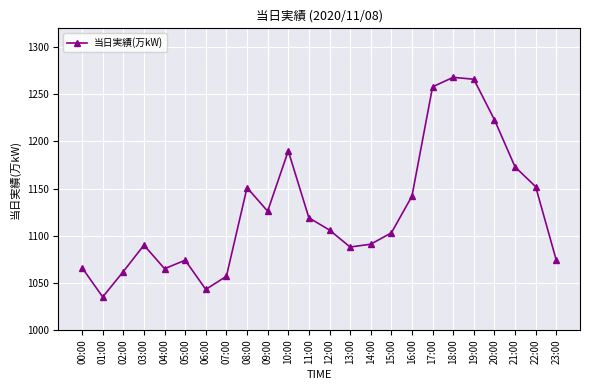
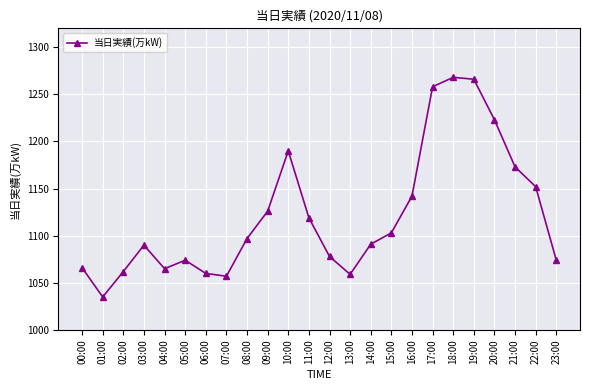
06:00: 1040 -> 1060
08:00: 1150 -> 1100
12:00: 1110 -> 1080
13:00: 1090 -> 1060
